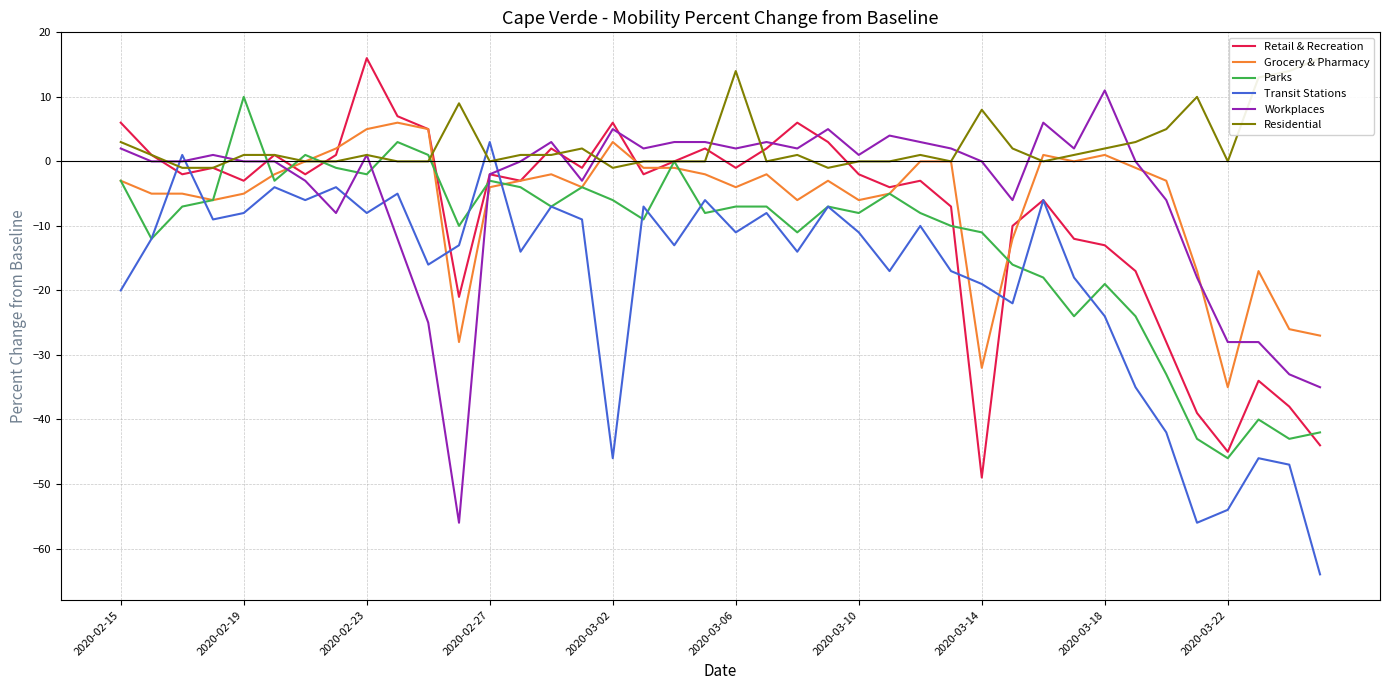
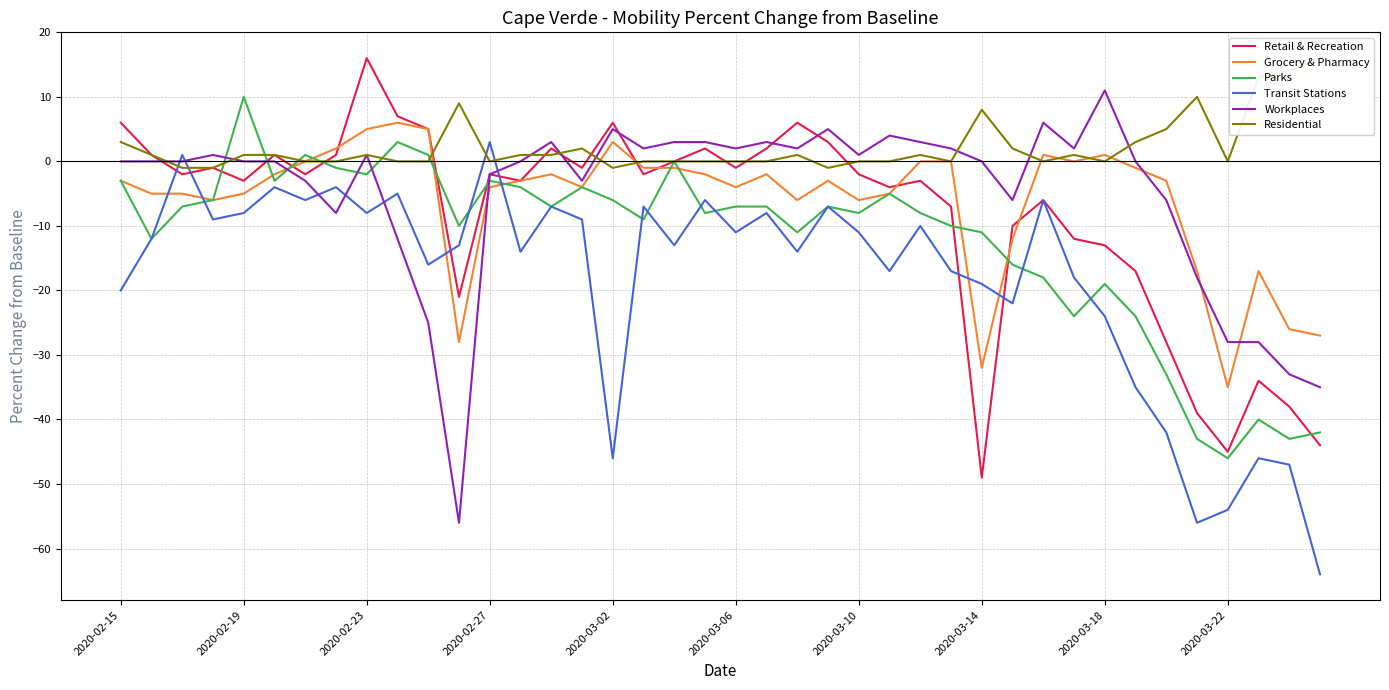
Workplaces, 2020-02-15: 2 -> 0
Residential, 2020-03-06: 14 -> 0
Residential, 2020-03-18: 2 -> 0
